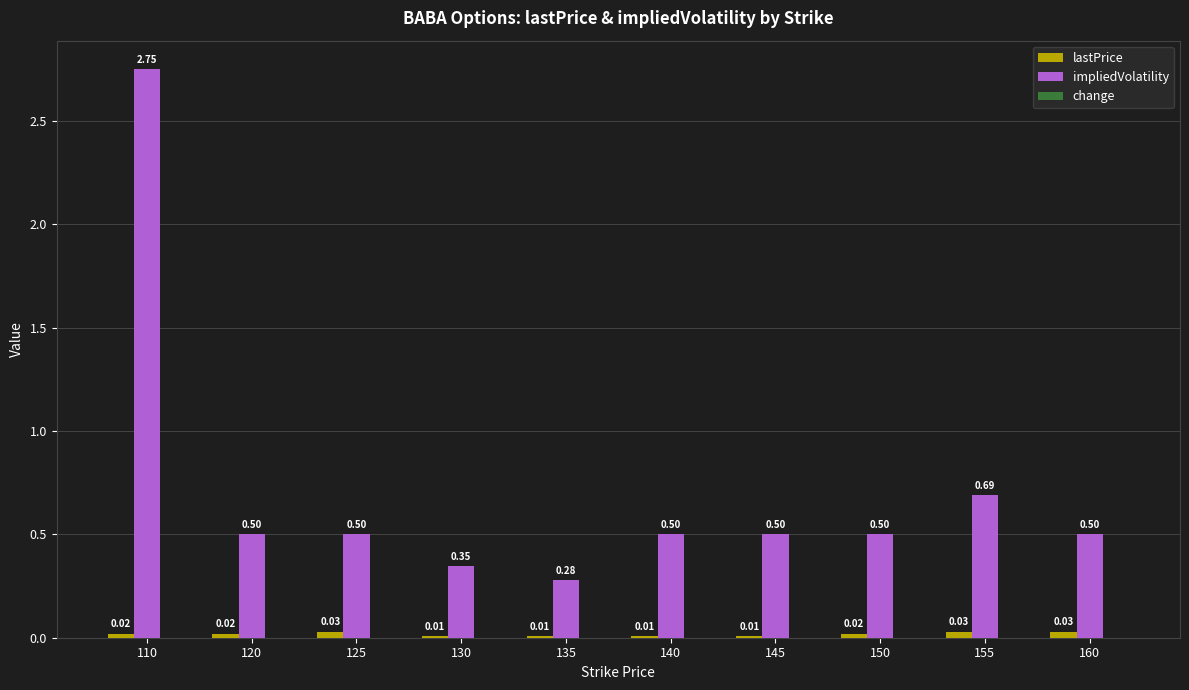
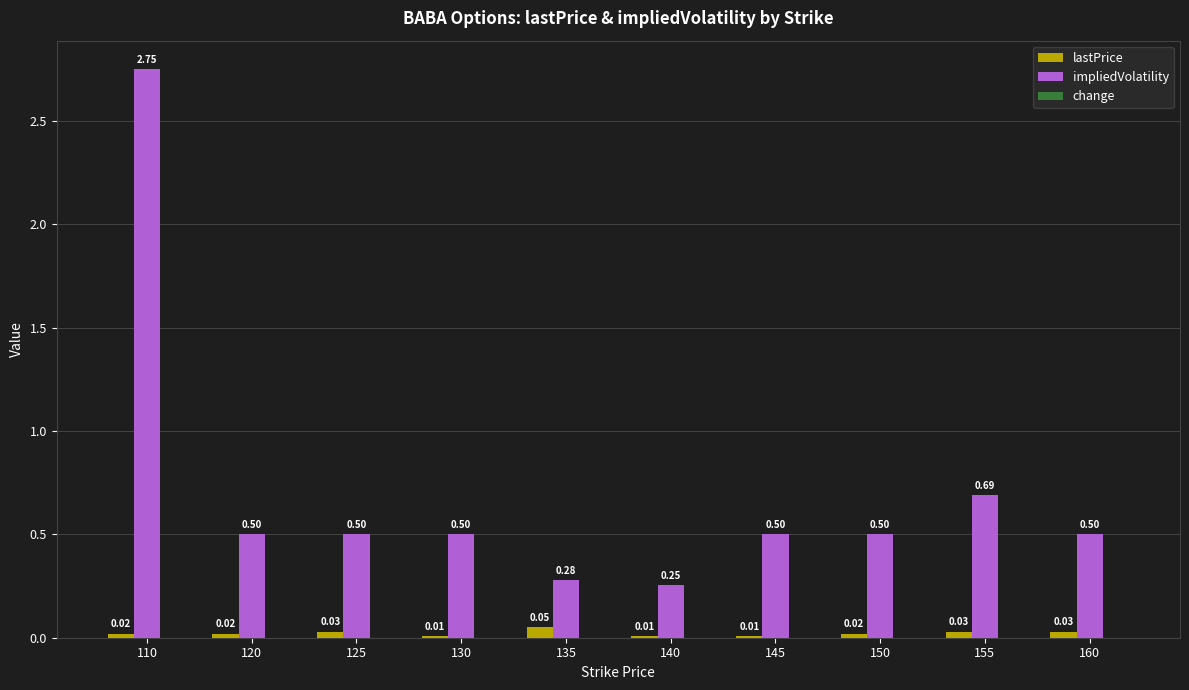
impliedVolatility, 130: 0.35 -> 0.50
lastPrice, 135: 0.01 -> 0.05
impliedVolatility, 140: 0.50 -> 0.25
